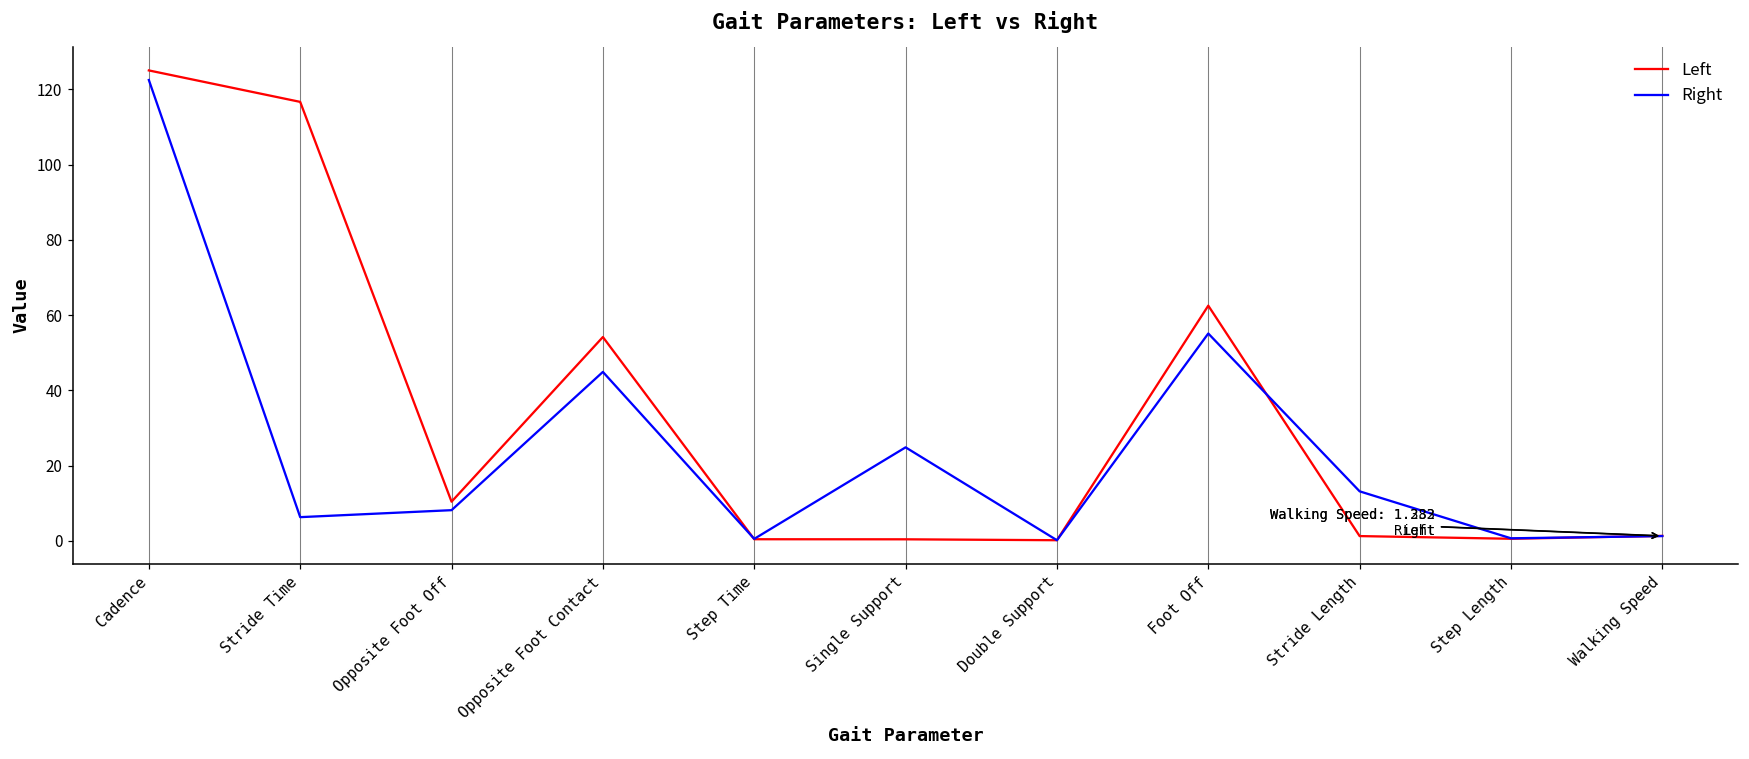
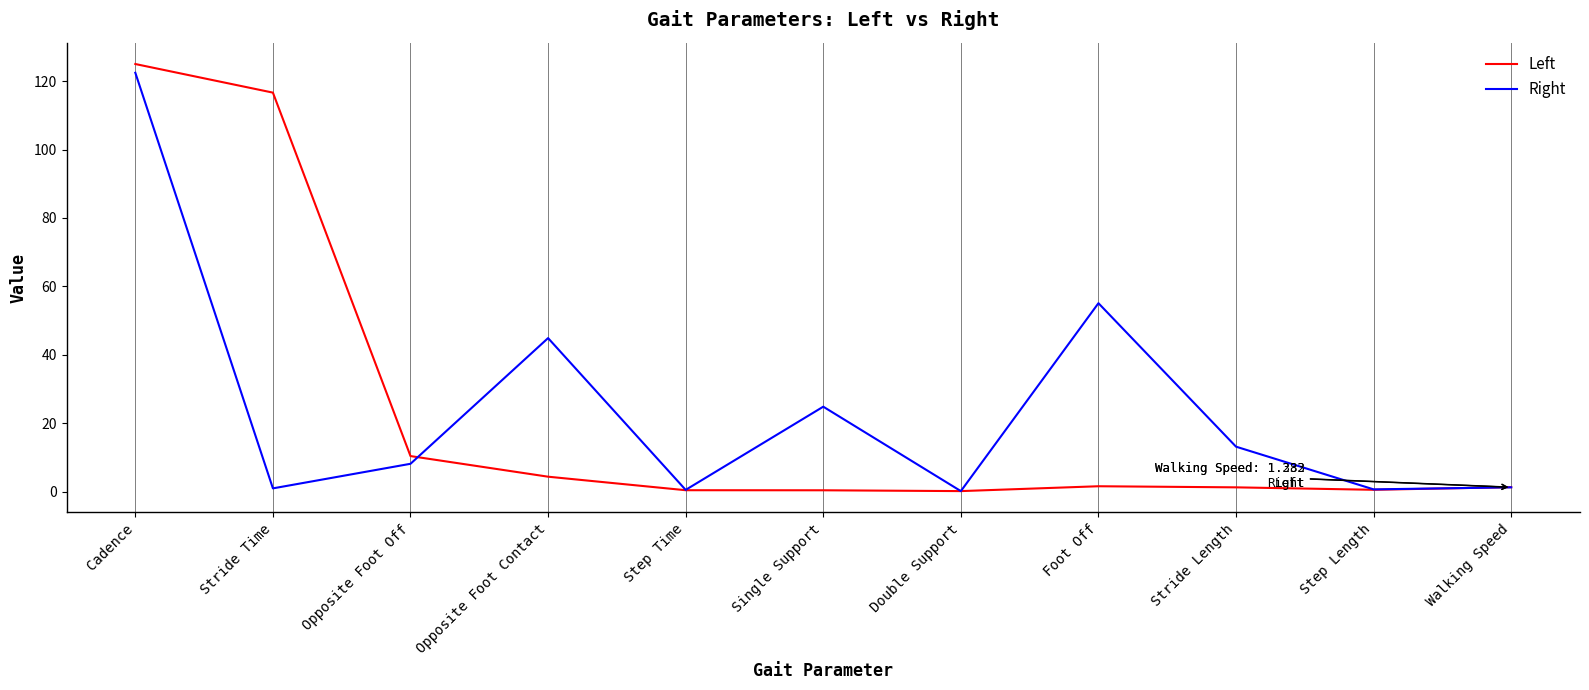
Right, Stride Time: 6 -> 1
Left, Opposite Foot Contact: 54 -> 4
Left, Foot Off: 63 -> 2
